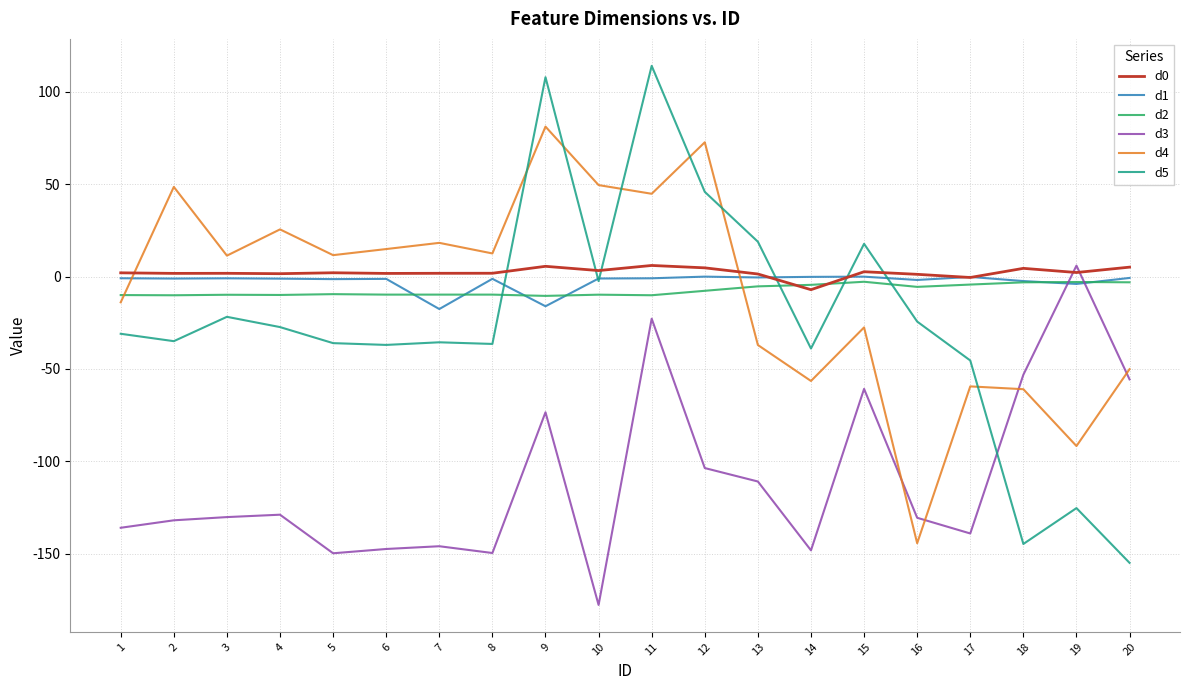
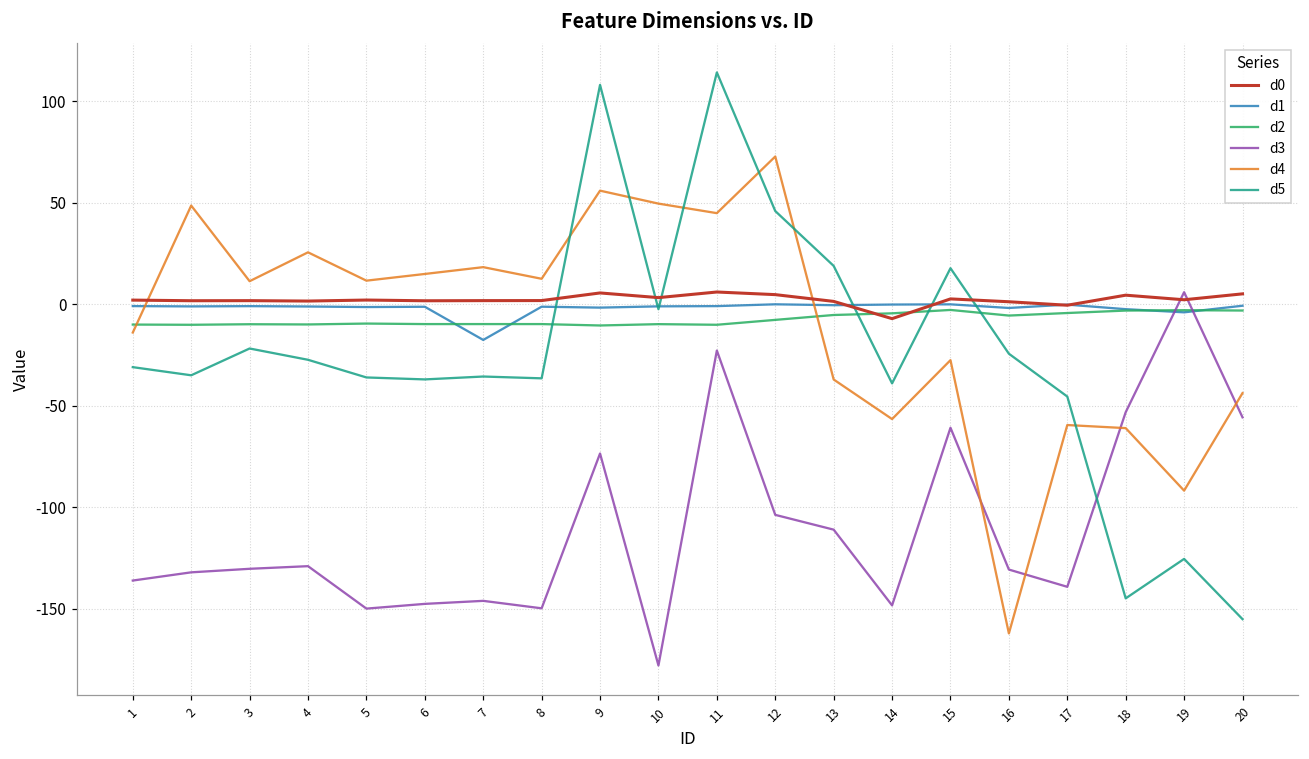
d1, 9: -16 -> -2
d4, 9: 81 -> 56
d4, 16: -144 -> -162
d4, 20: -50 -> -44
